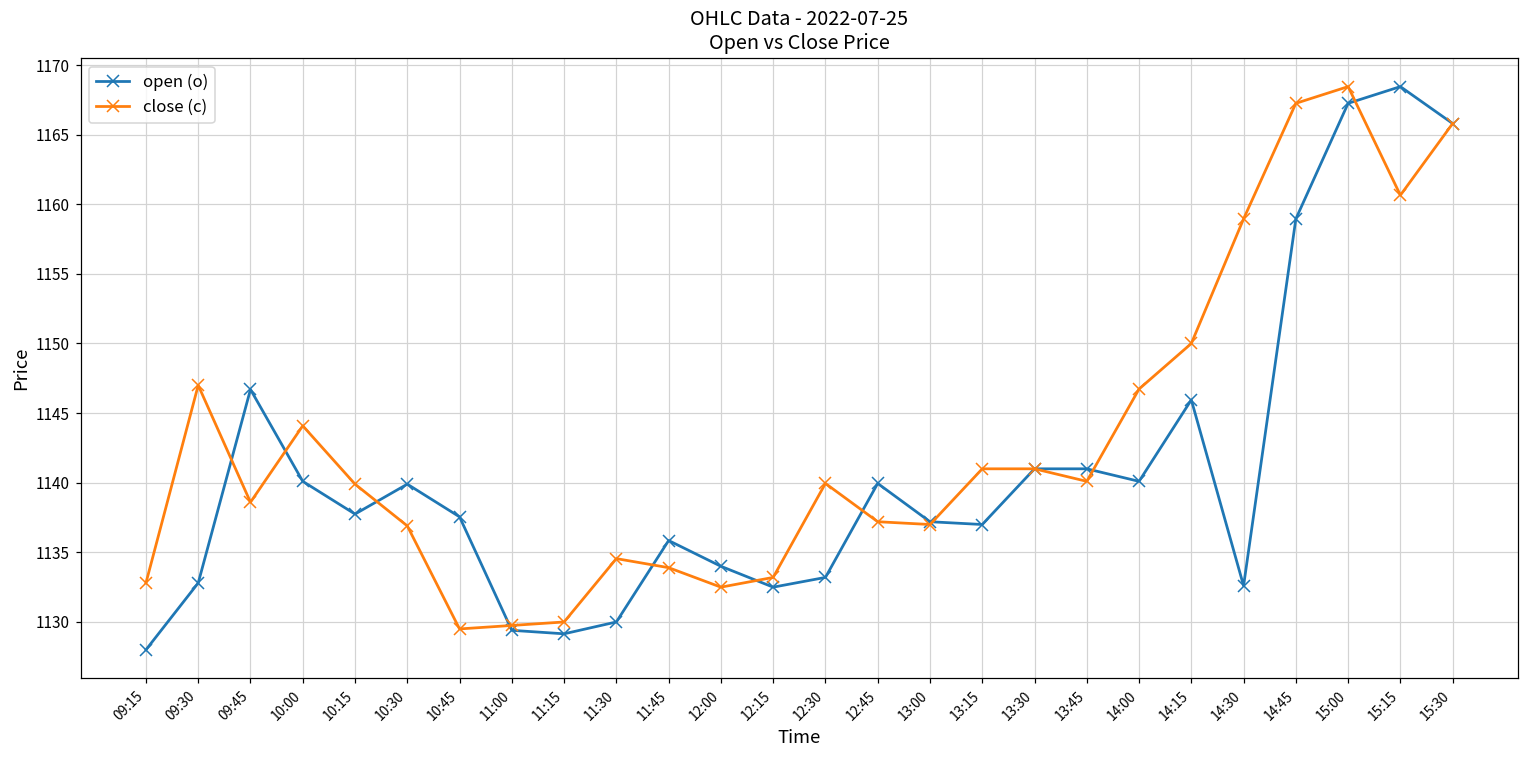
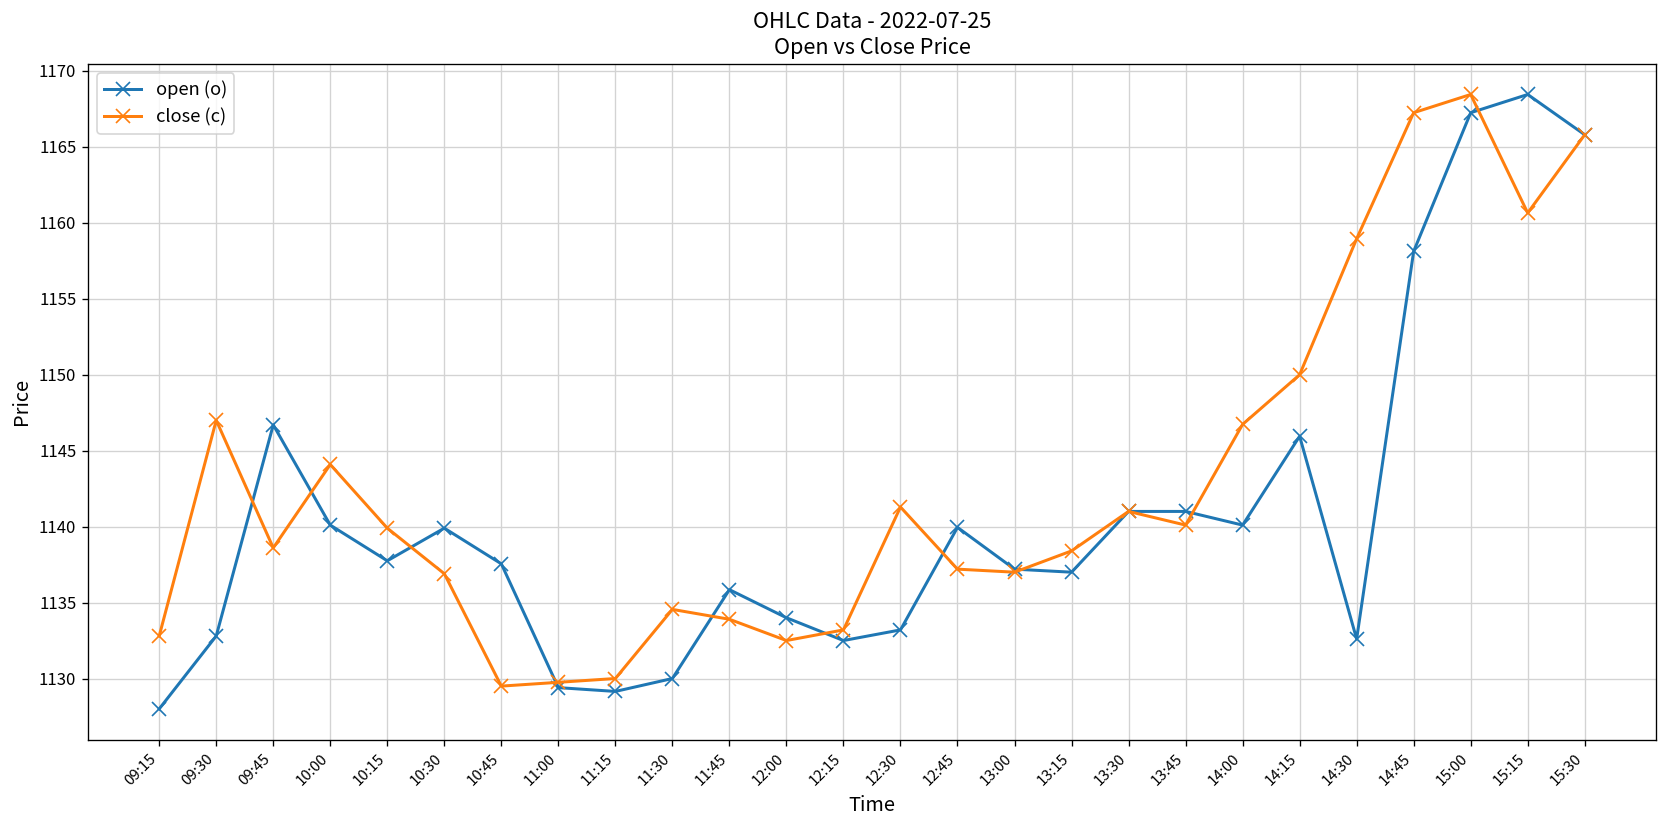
close (c), 12:30: 1140.0 -> 1141.3
close (c), 13:15: 1141.0 -> 1138.4
open (o), 14:45: 1159.0 -> 1158.1
